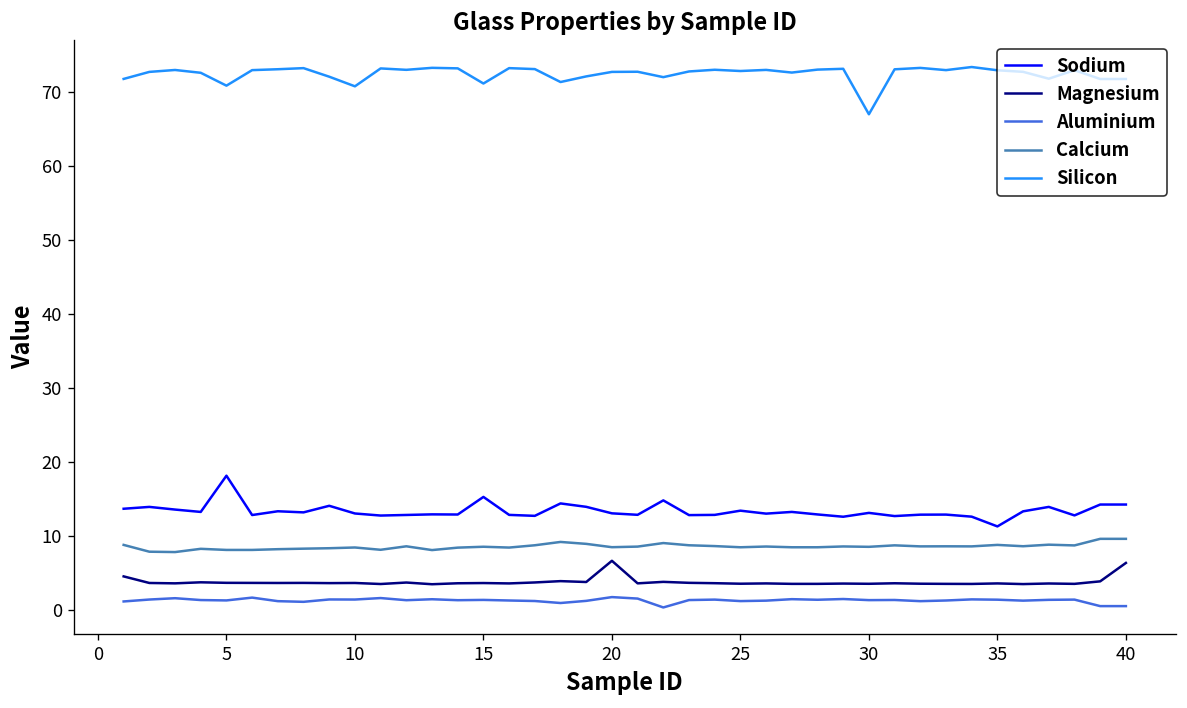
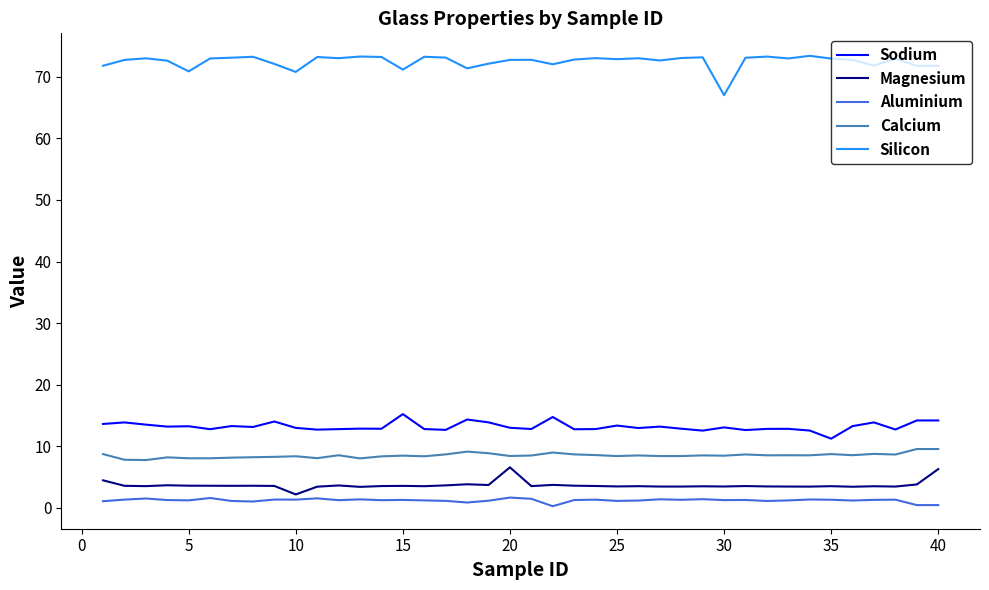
Sodium, 5: 18 -> 13
Magnesium, 10: 4 -> 2
